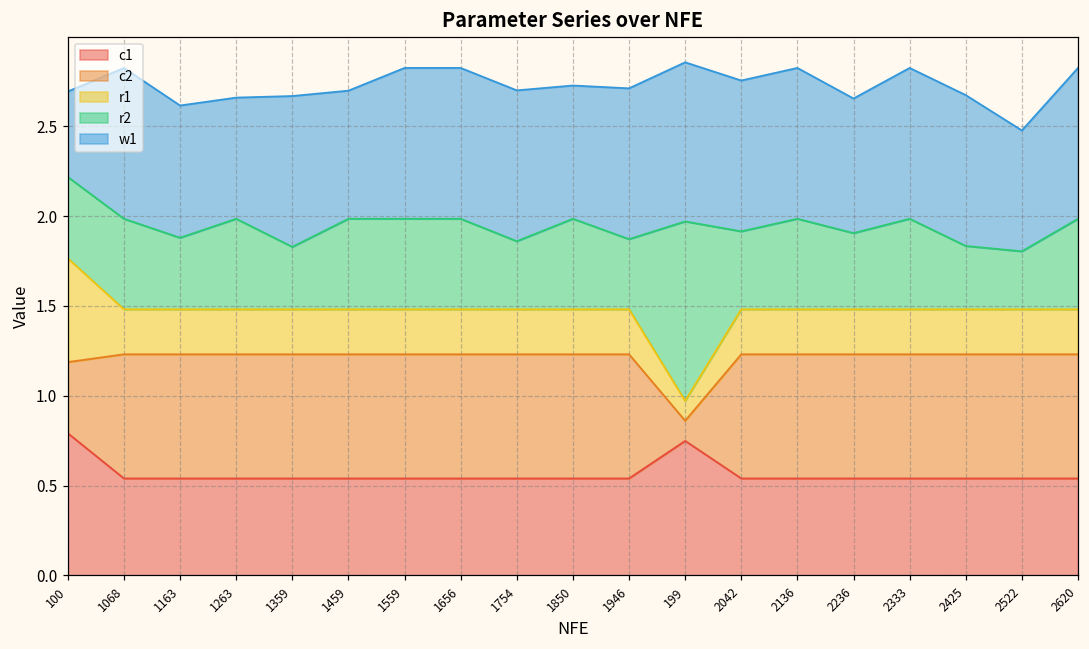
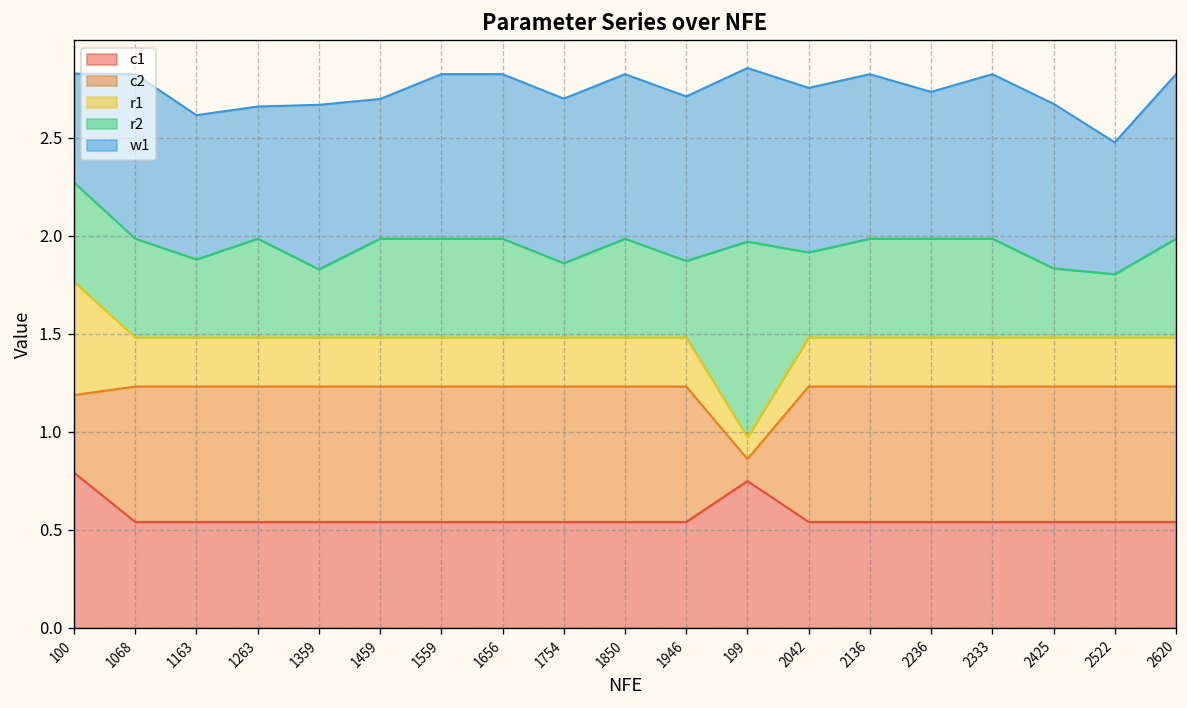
r2, 100: 0.45 -> 0.51
w1, 100: 0.48 -> 0.56
w1, 1850: 0.74 -> 0.84
r2, 2236: 0.42 -> 0.50
